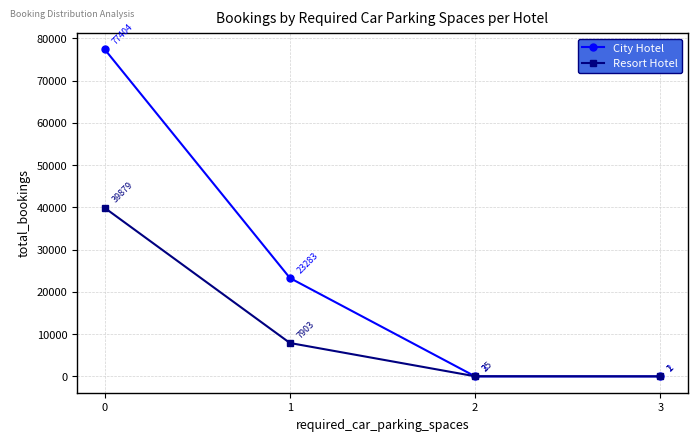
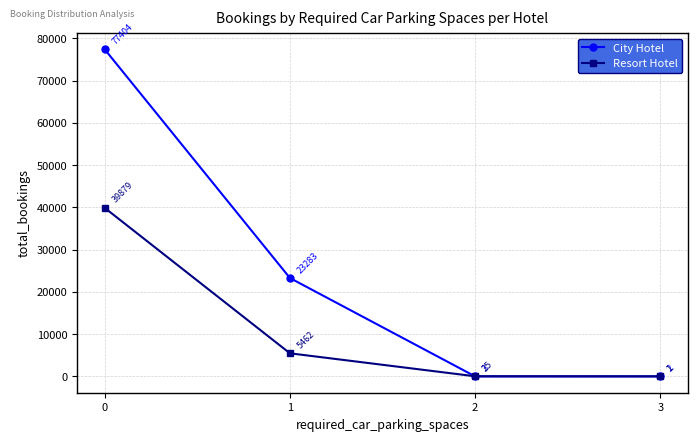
Resort Hotel, 1: 7903 -> 5462
